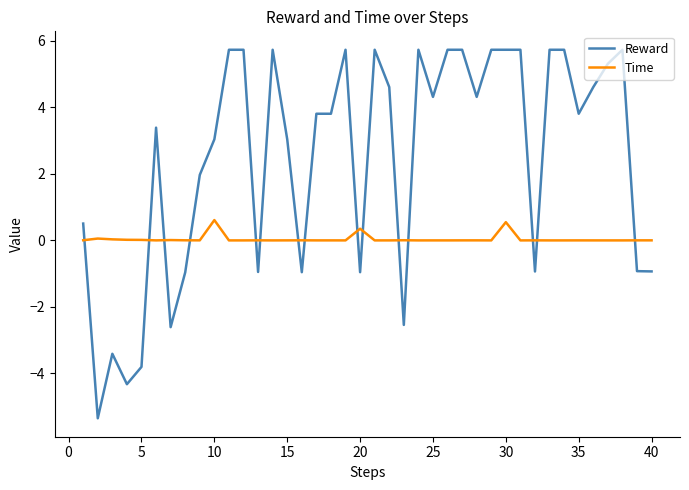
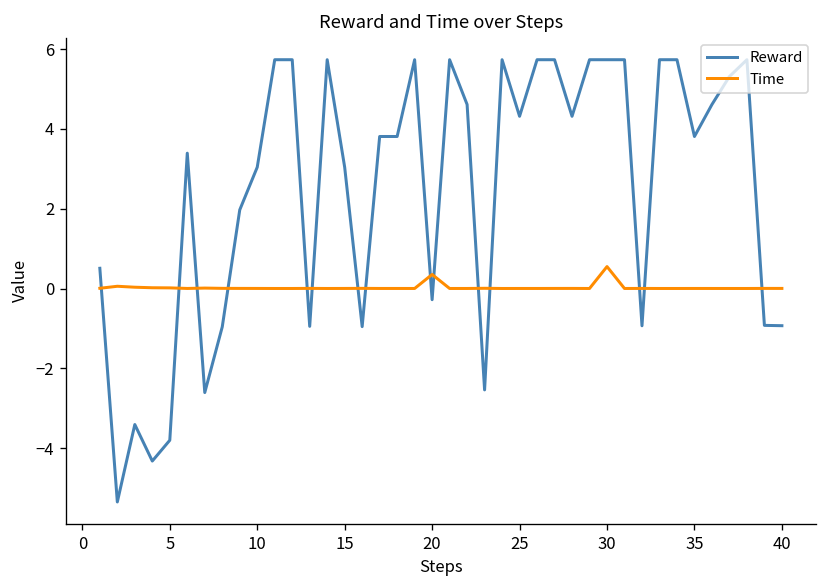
Time, 10: 0.6 -> 0.0
Reward, 20: -1.0 -> -0.3
